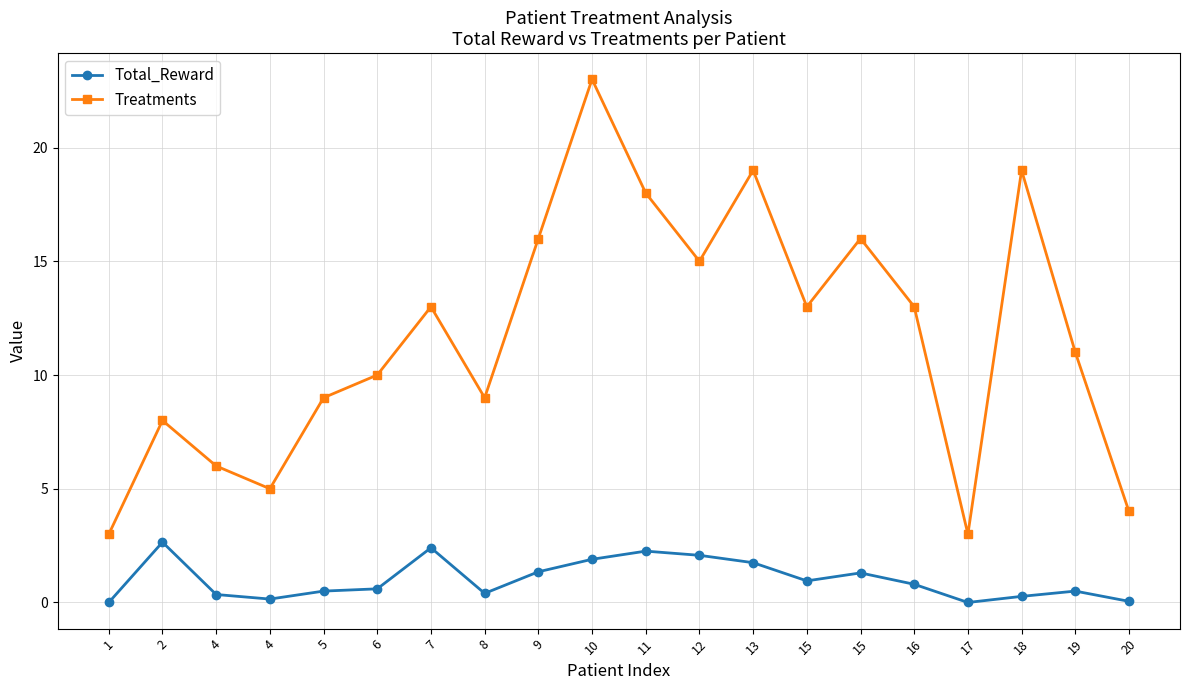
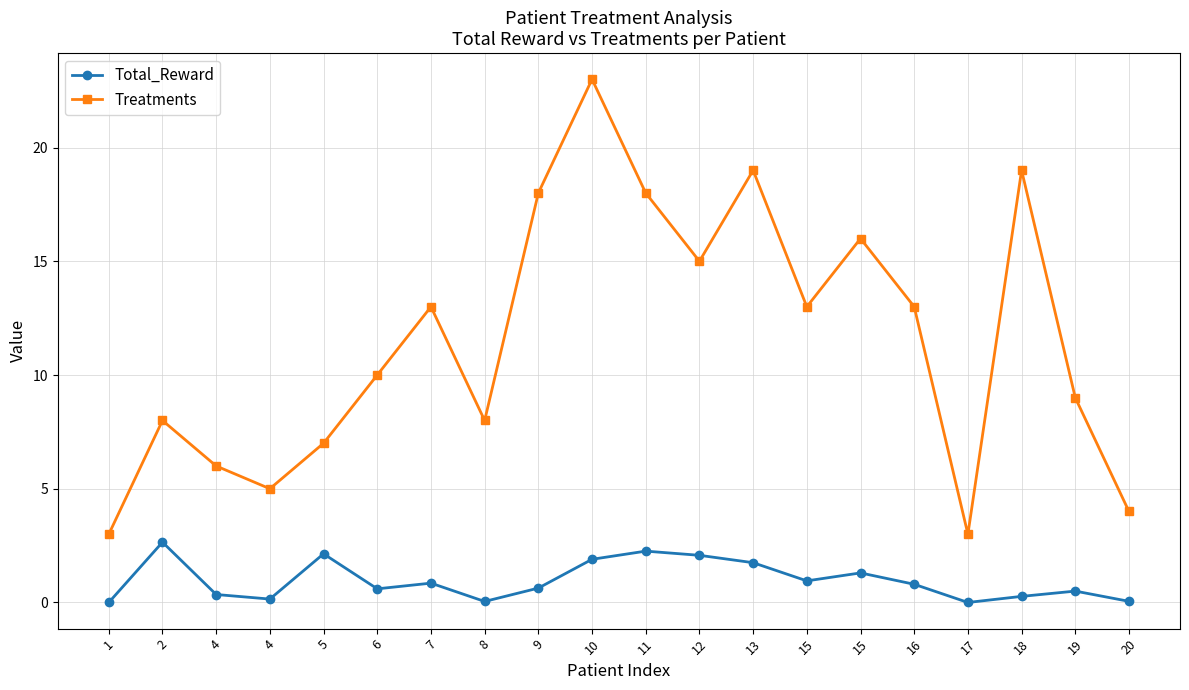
Total_Reward, 5: 0.5 -> 2.1
Treatments, 5: 9 -> 7
Total_Reward, 7: 2.4 -> 0.8
Total_Reward, 8: 0.4 -> 0.0
Treatments, 8: 9 -> 8
Total_Reward, 9: 1.3 -> 0.6
Treatments, 9: 16 -> 18
Treatments, 19: 11 -> 9
